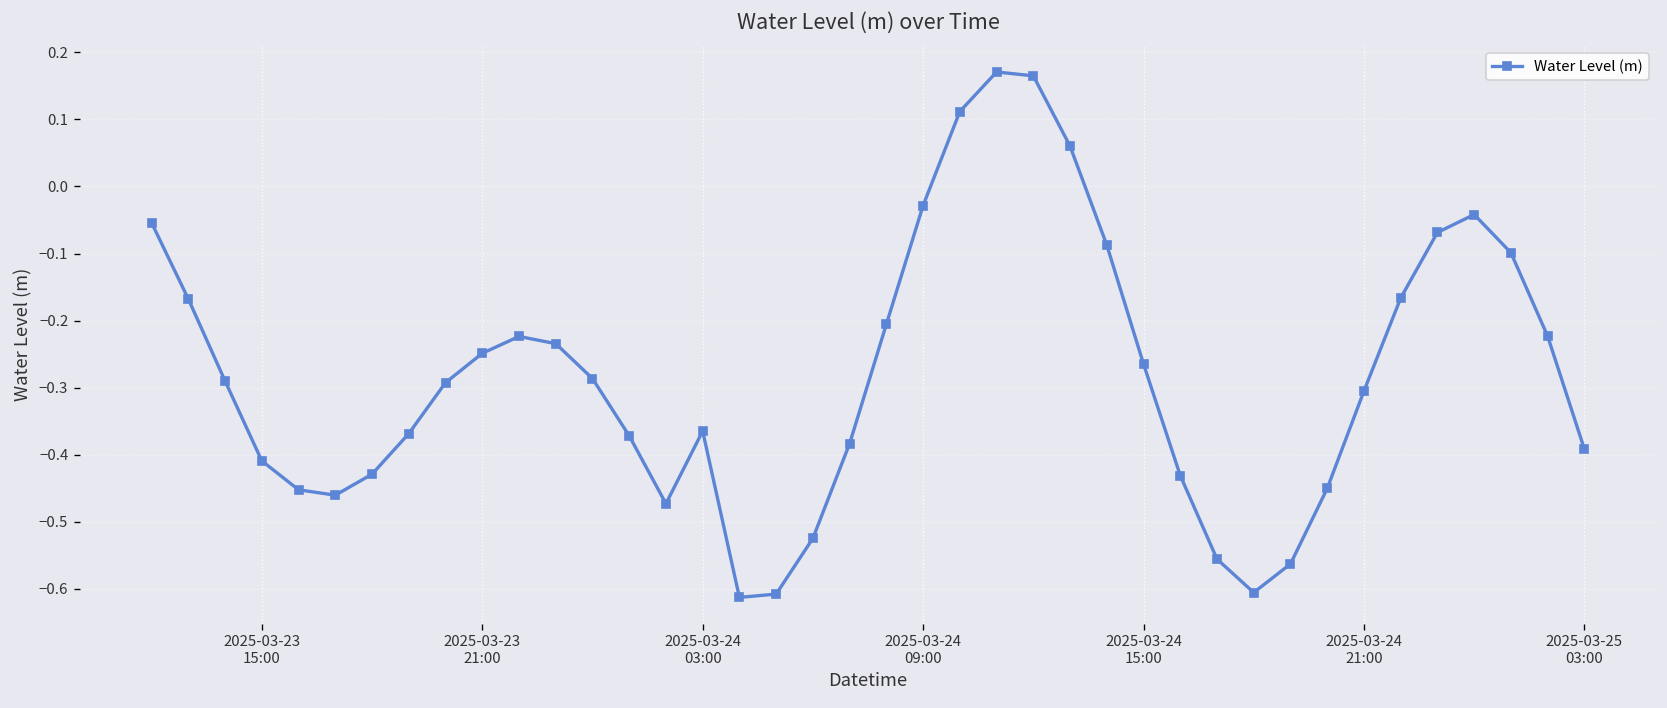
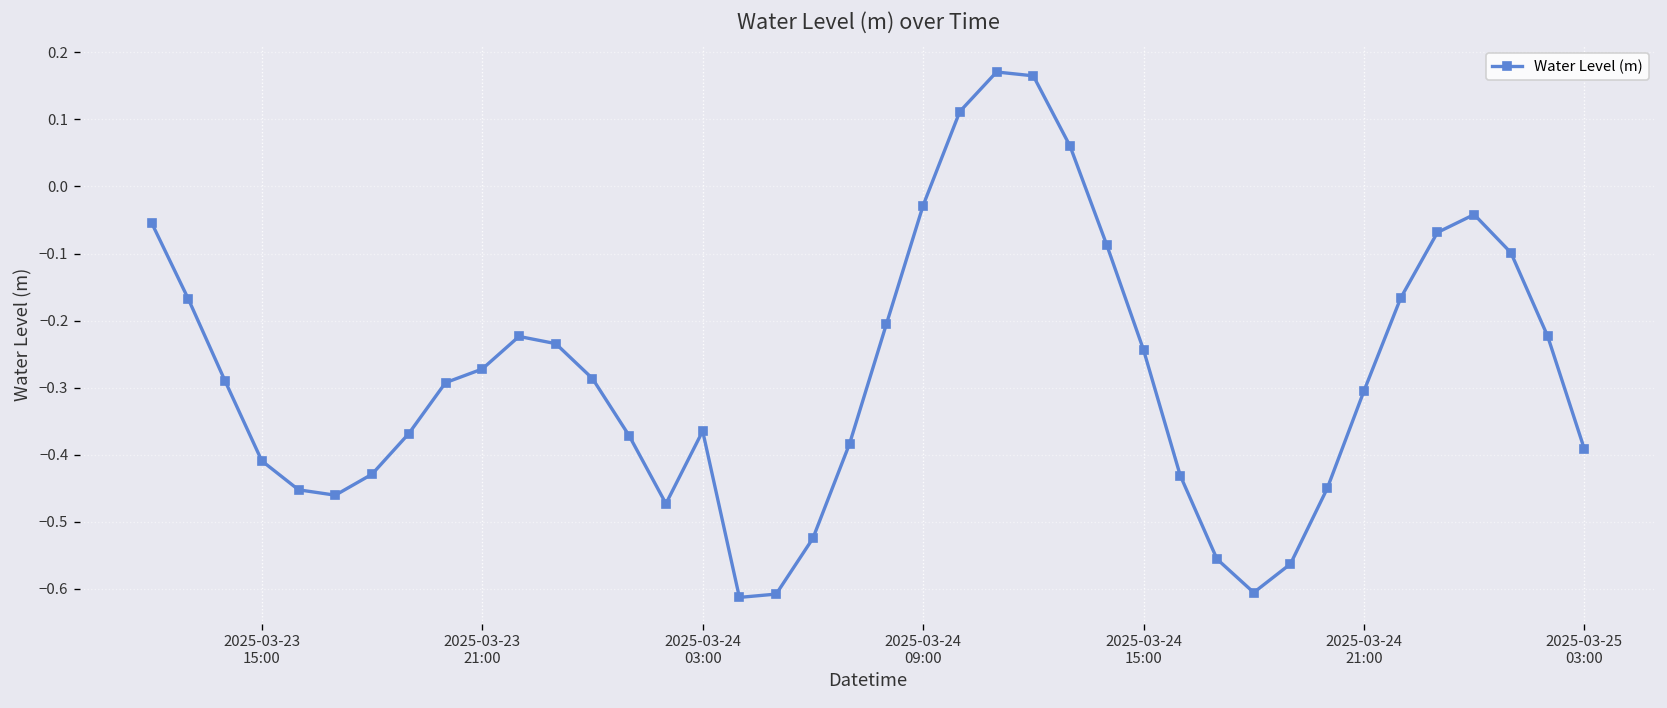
2025-03-23 21:00: -0.25 -> -0.27
2025-03-24 15:00: -0.26 -> -0.24
